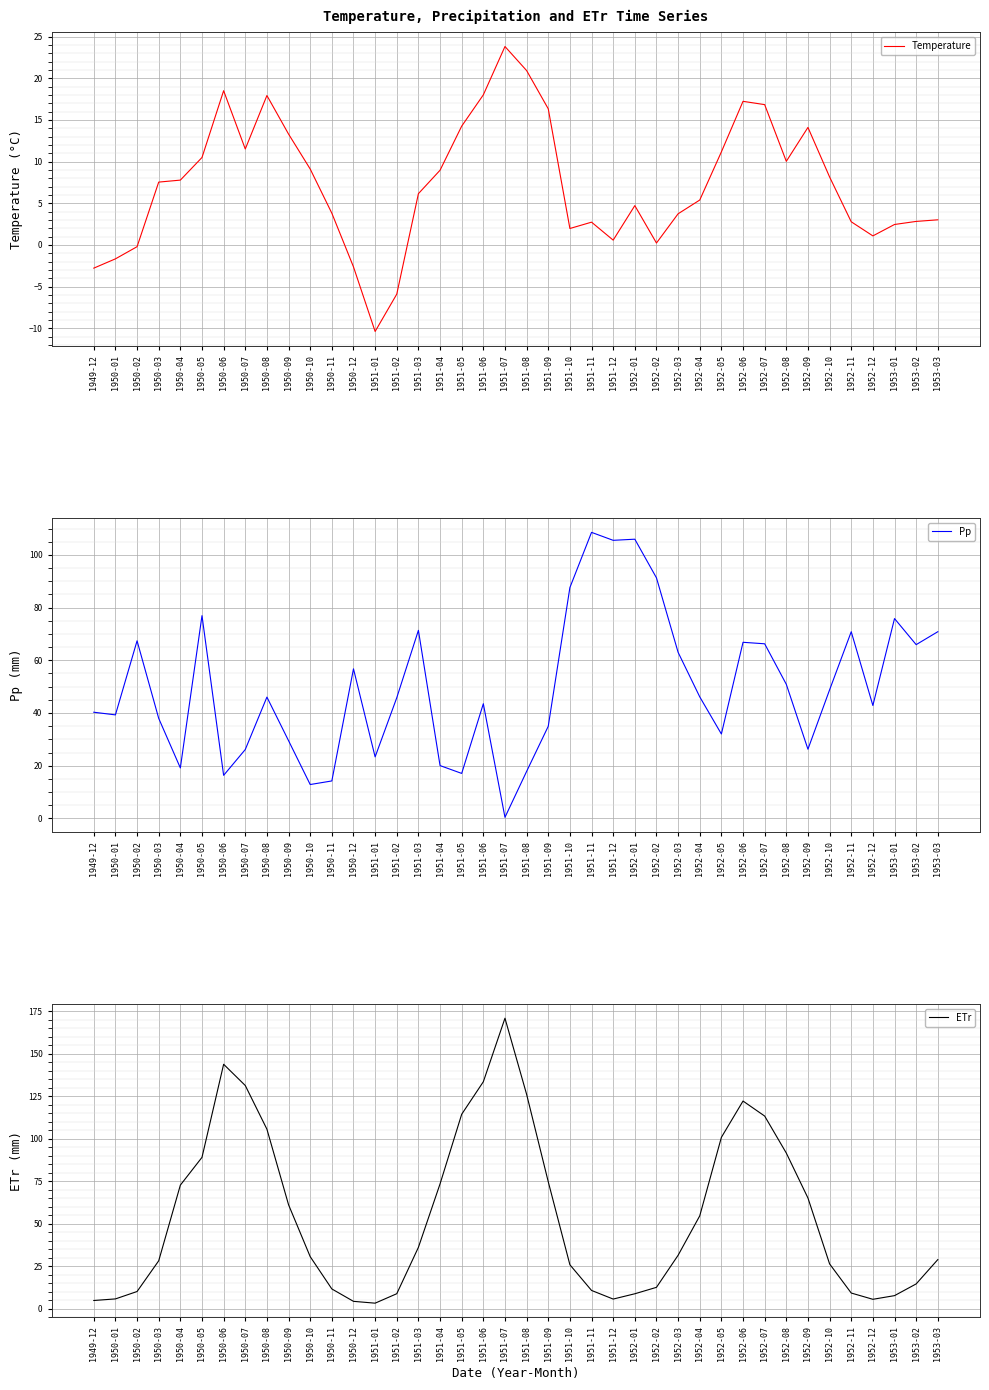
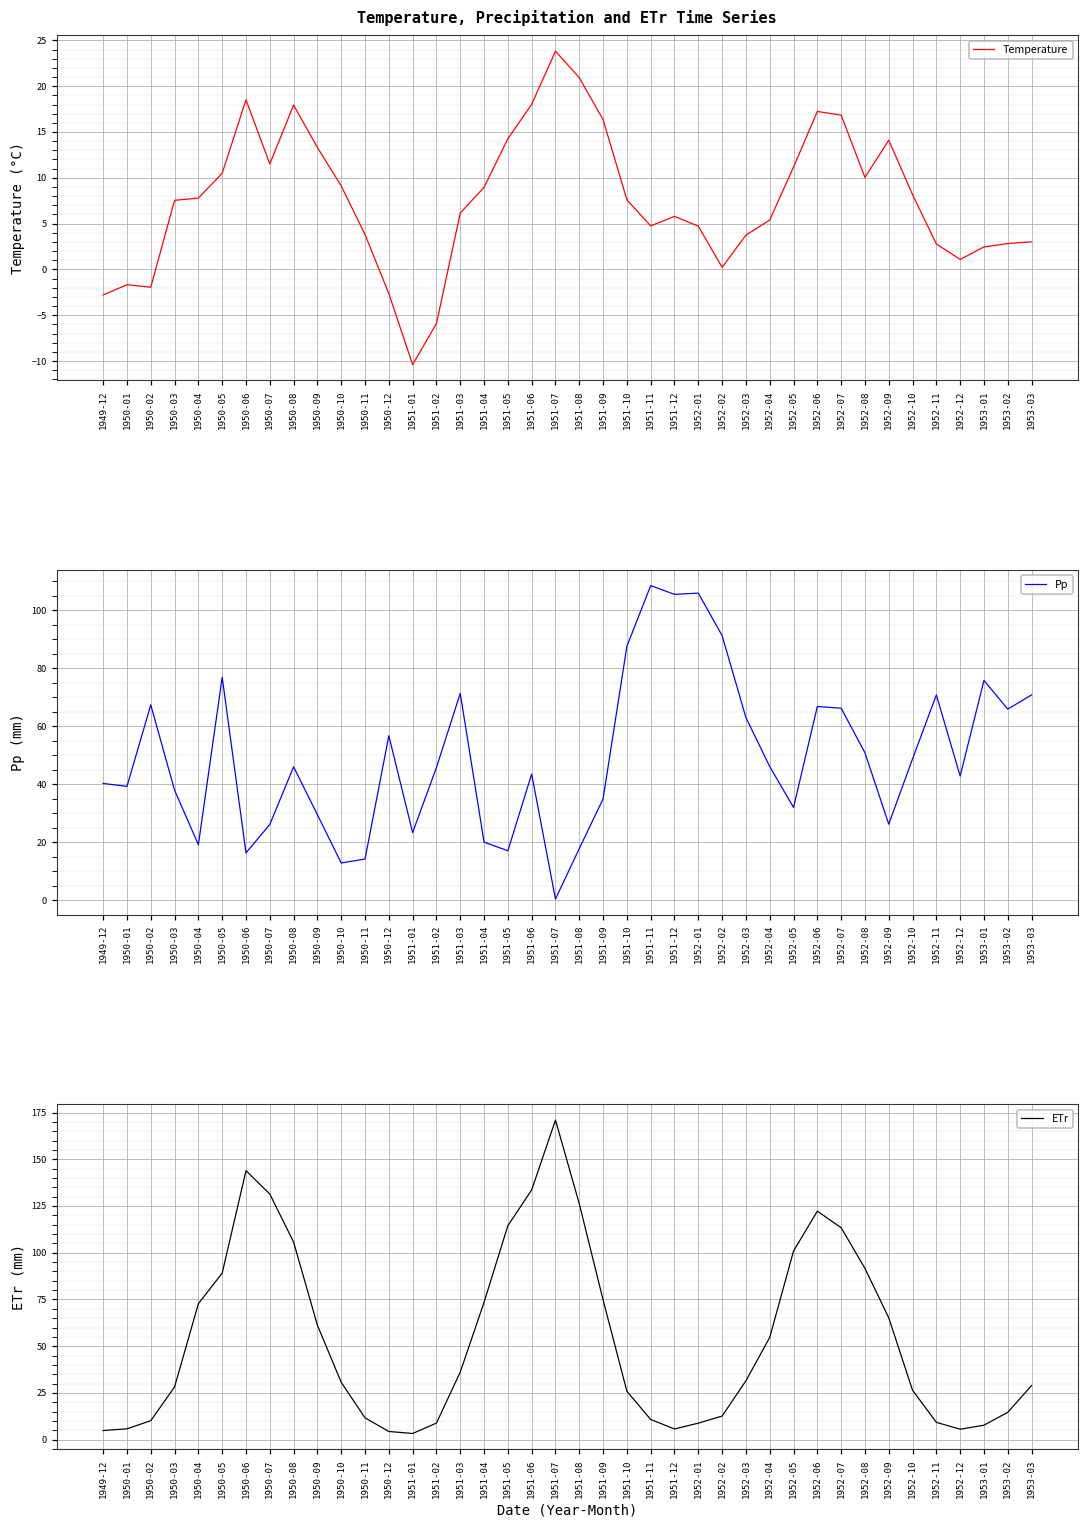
Temperature, Precipitation and ETr Time Series, 1950-02: 0 -> -2
Temperature, Precipitation and ETr Time Series, 1951-10: 2 -> 8
Temperature, Precipitation and ETr Time Series, 1951-11: 3 -> 5
Temperature, Precipitation and ETr Time Series, 1951-12: 1 -> 6
